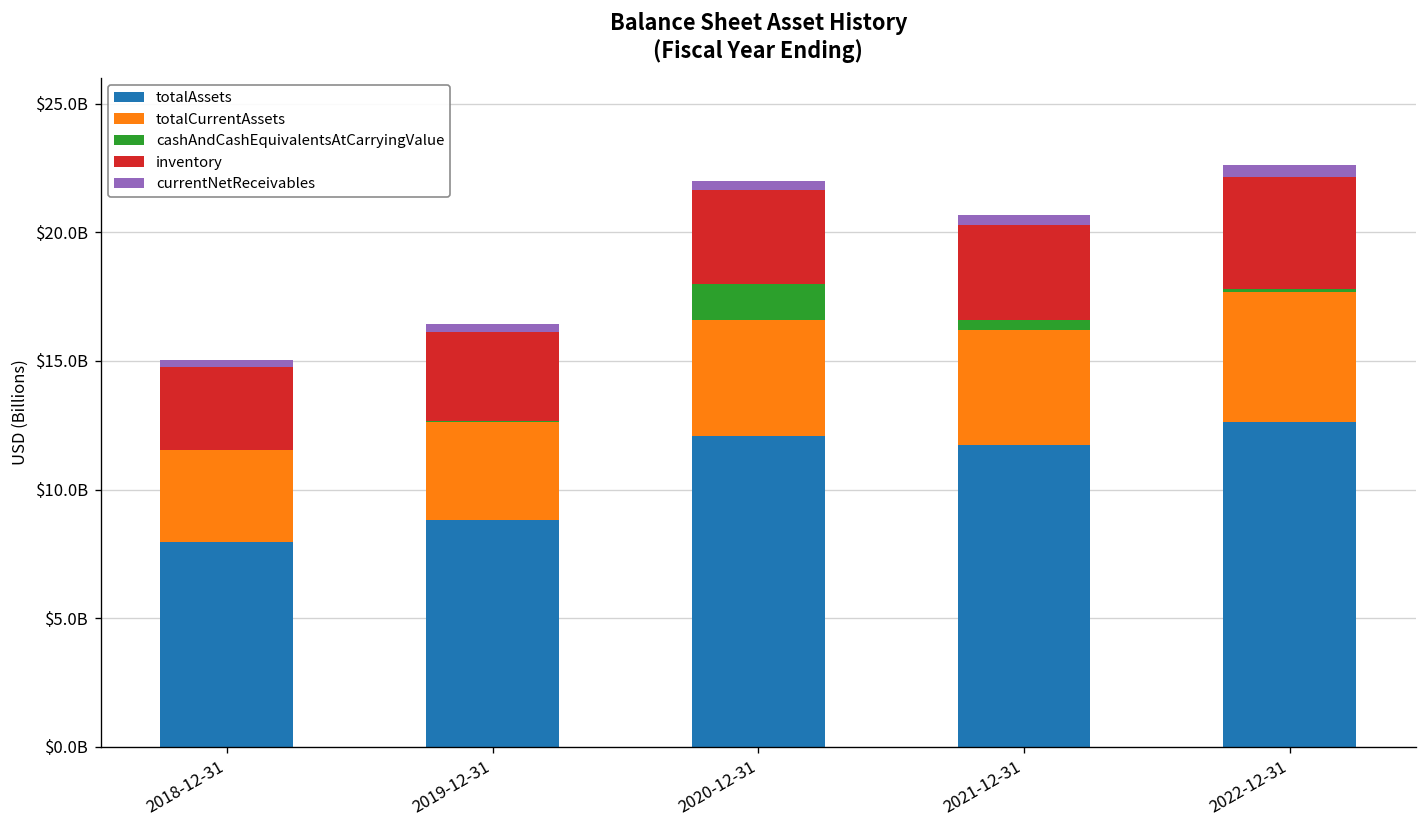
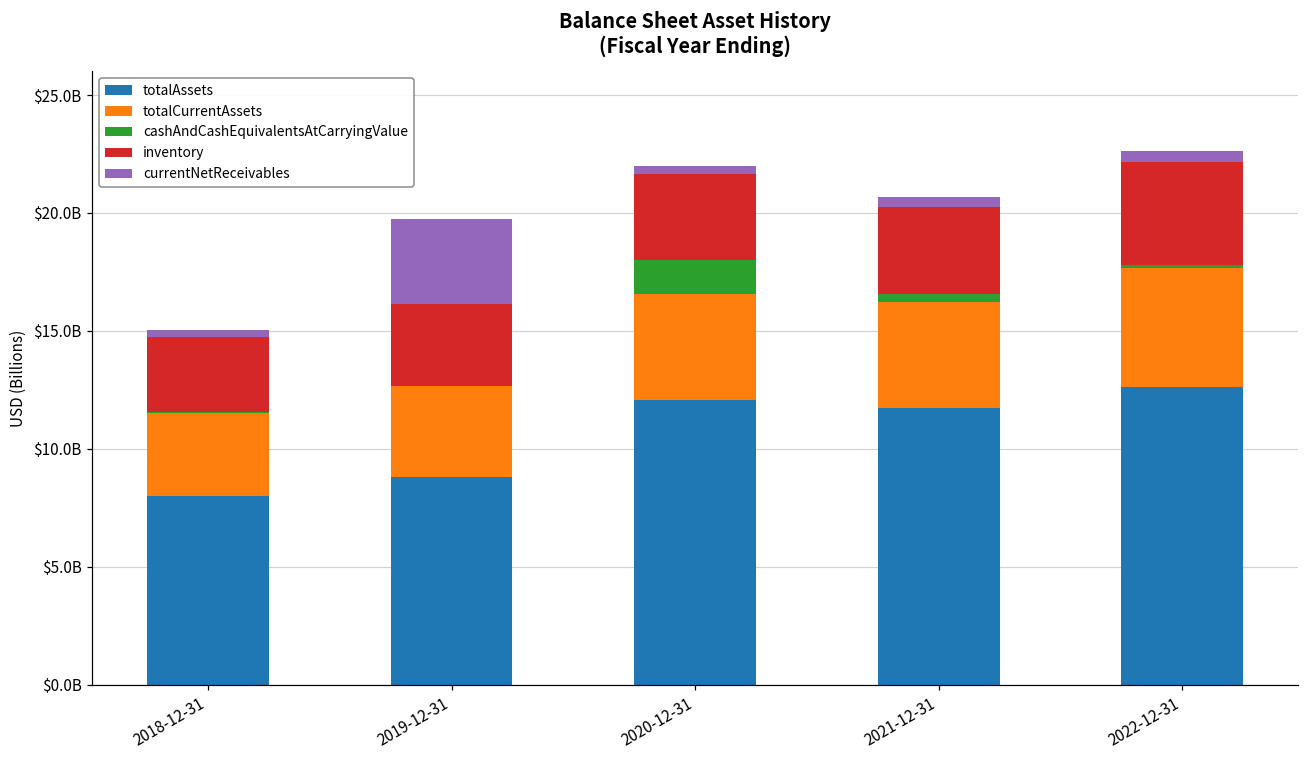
currentNetReceivables, 2019-12-31: $300000000 -> $3600000000
